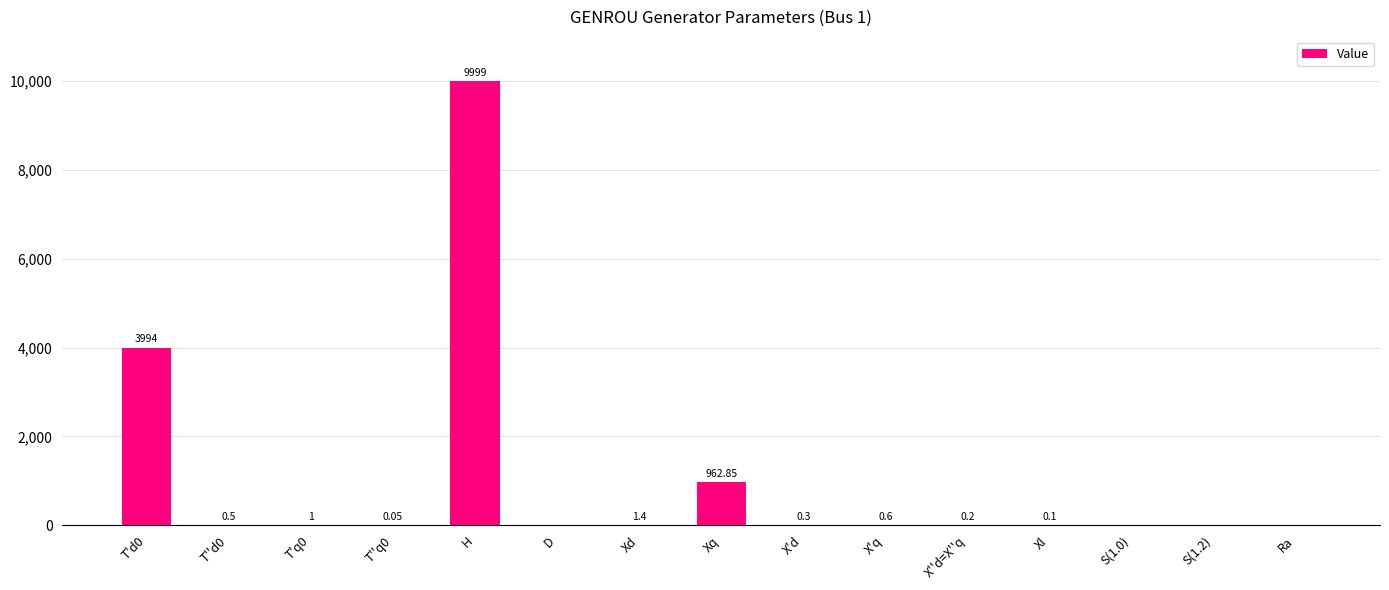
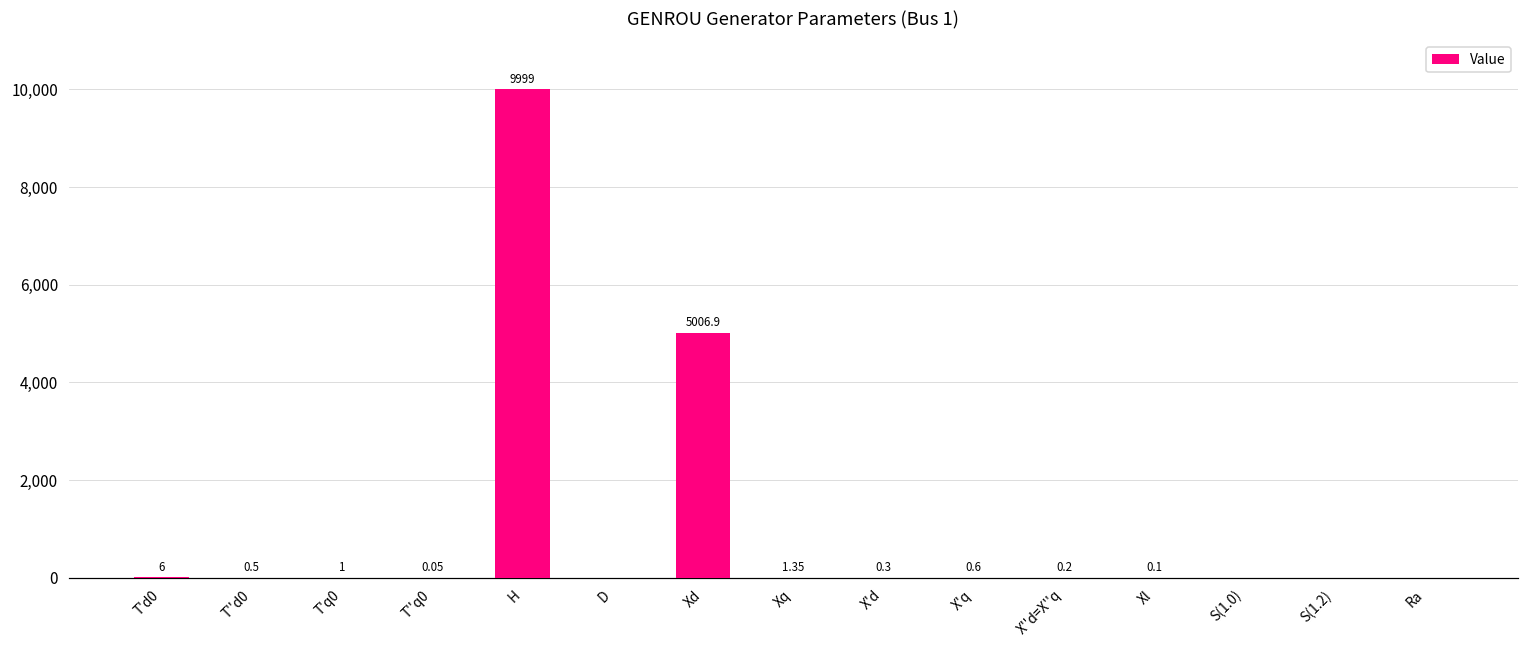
T'd0: 3994 -> 6
Xd: 1.4 -> 5006.9
Xq: 962.85 -> 1.35
